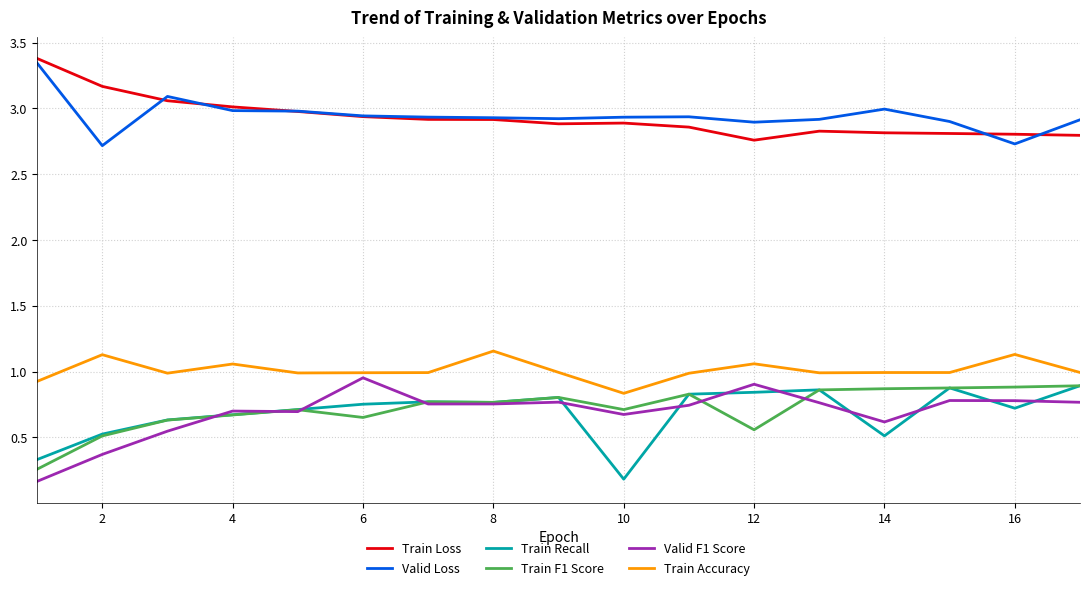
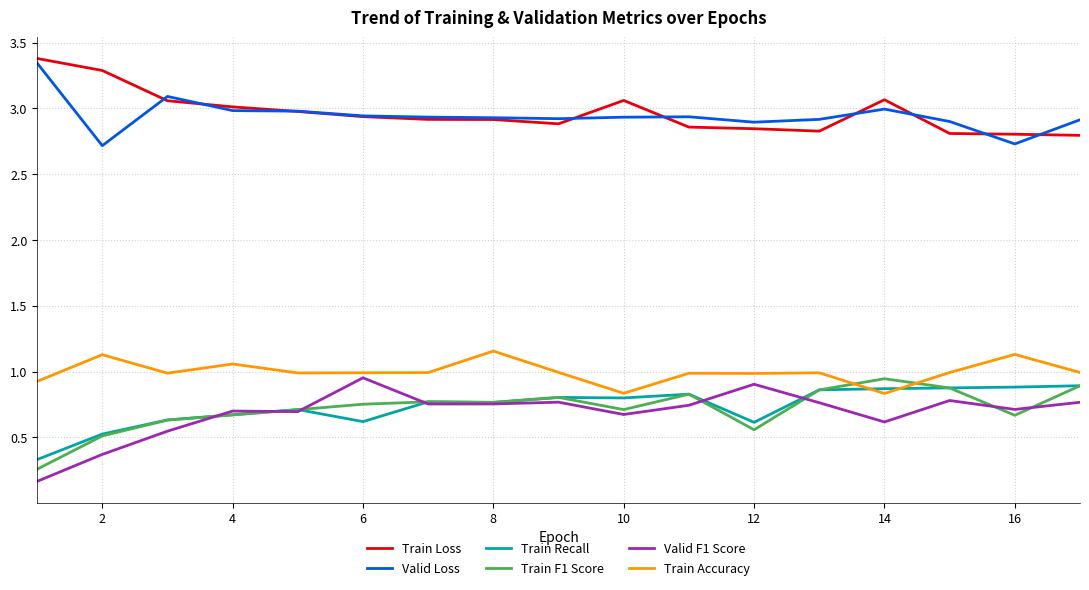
Train Loss, 2: 3.17 -> 3.29
Train Recall, 6: 0.75 -> 0.62
Train F1 Score, 6: 0.65 -> 0.75
Train Loss, 10: 2.89 -> 3.06
Train Recall, 10: 0.18 -> 0.80
Train Loss, 12: 2.76 -> 2.85
Train Recall, 12: 0.84 -> 0.62
Train Accuracy, 12: 1.06 -> 0.99
Train Loss, 14: 2.81 -> 3.07
Train Recall, 14: 0.51 -> 0.87
Train F1 Score, 14: 0.87 -> 0.95
Train Accuracy, 14: 0.99 -> 0.83
Train Recall, 16: 0.72 -> 0.88
Train F1 Score, 16: 0.88 -> 0.67
Valid F1 Score, 16: 0.78 -> 0.71
